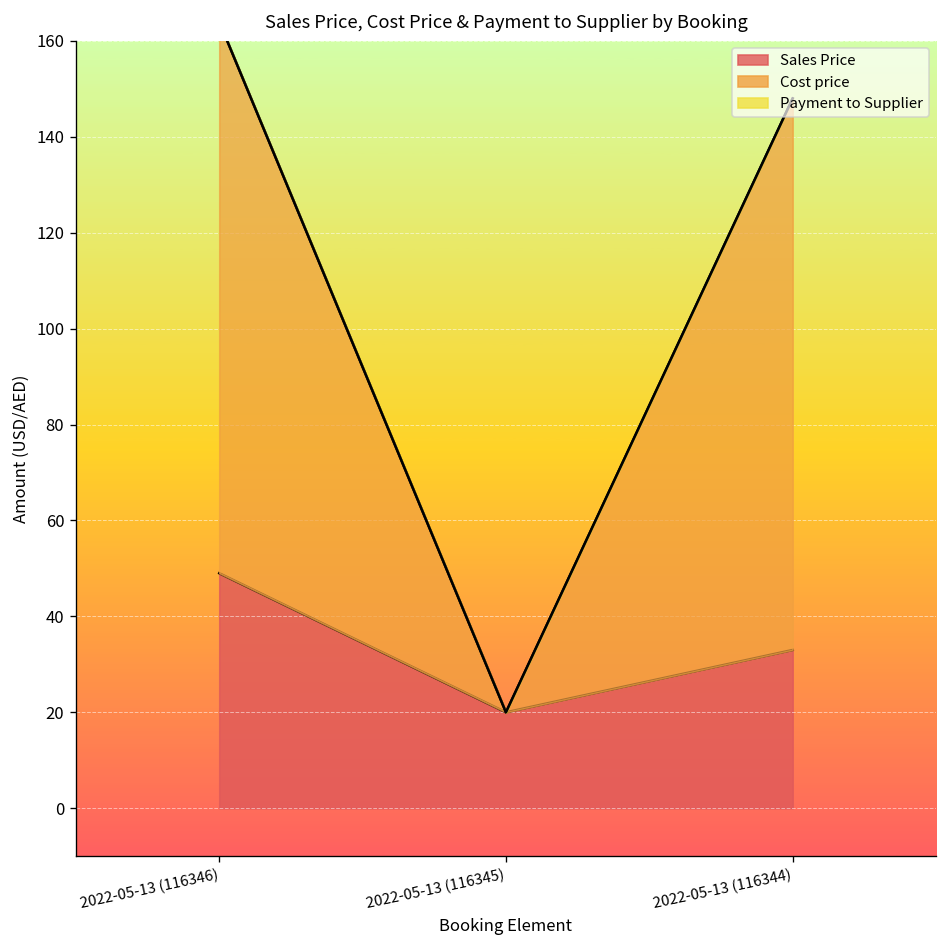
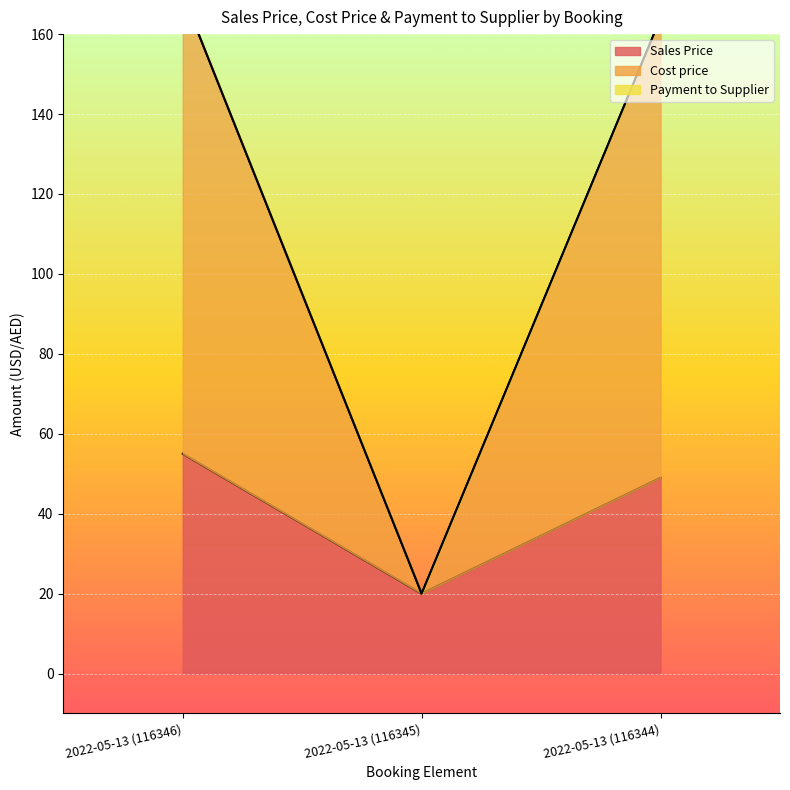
Sales Price, 2022-05-13 (116346): 49 -> 55
Sales Price, 2022-05-13 (116344): 33 -> 49
